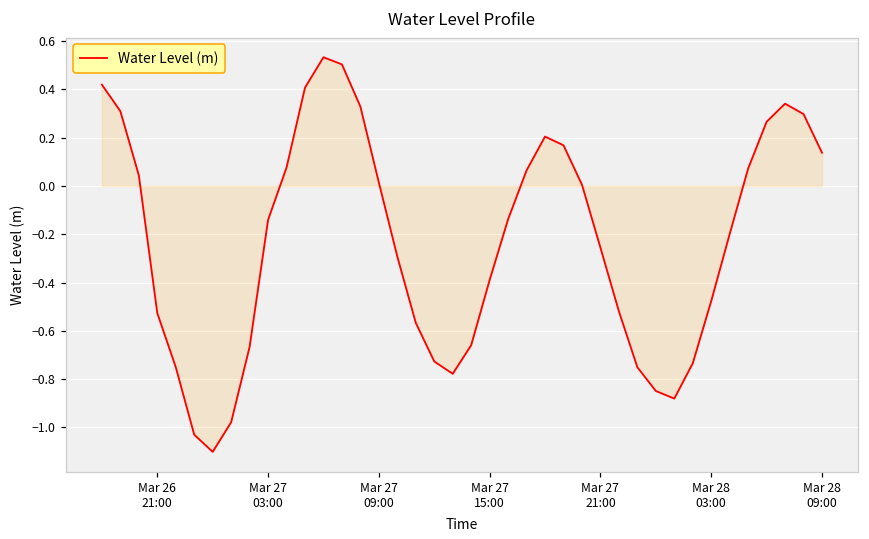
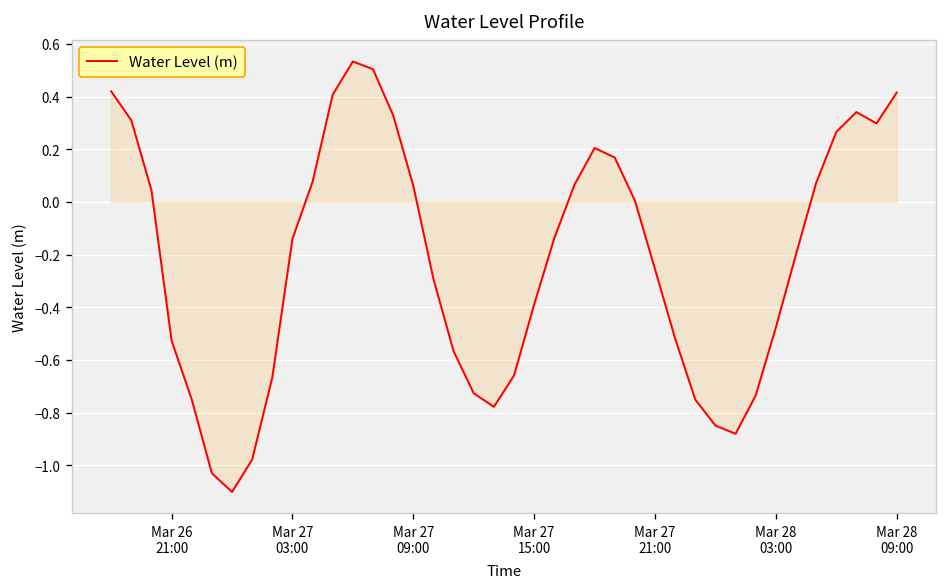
Water Level (m), Mar 27 09:00: 0.01 -> 0.06
Water Level (m), Mar 28 09:00: 0.14 -> 0.42
